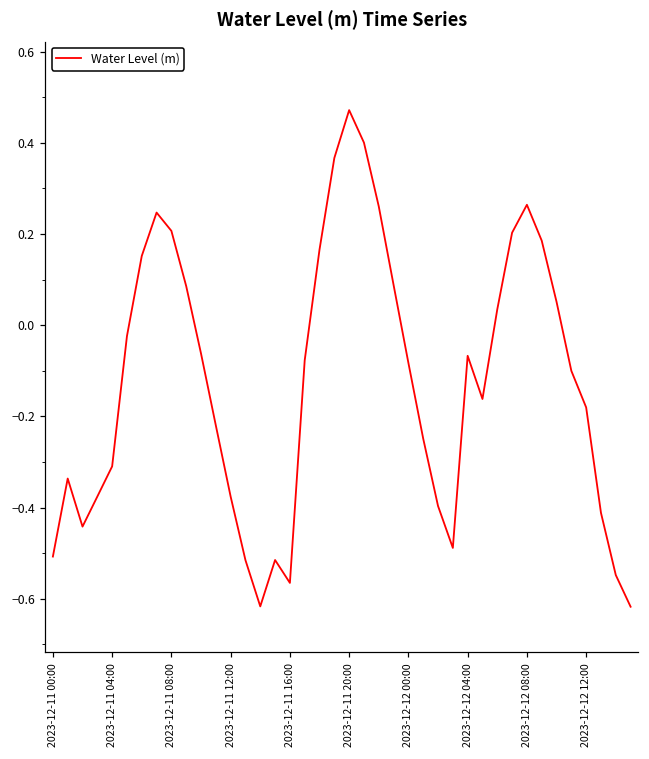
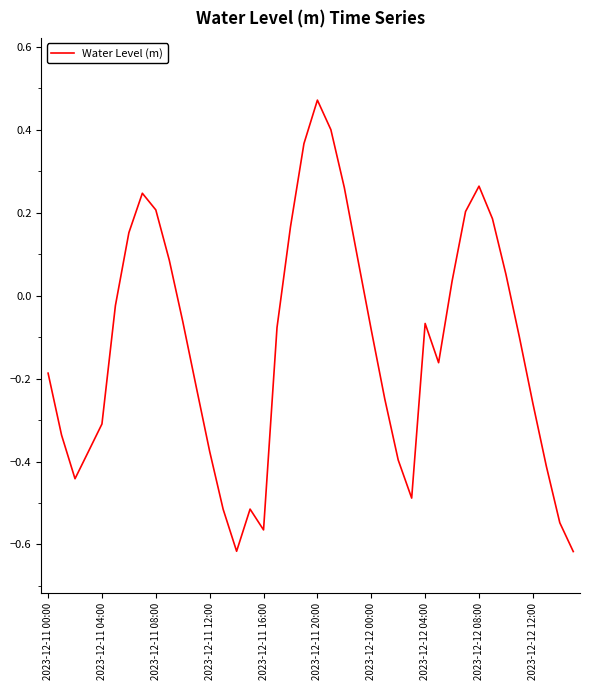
2023-12-11 00:00: -0.51 -> -0.19
2023-12-12 12:00: -0.18 -> -0.26
